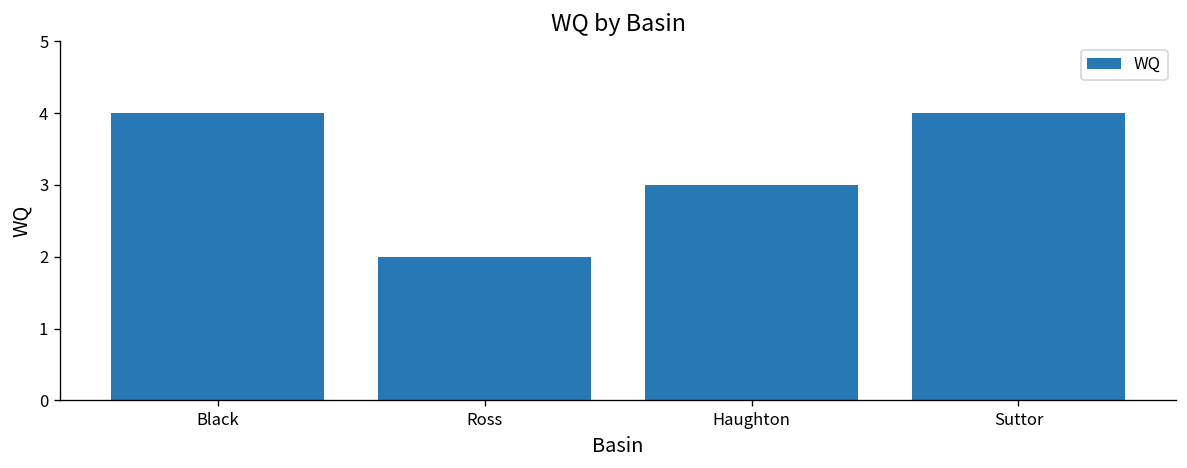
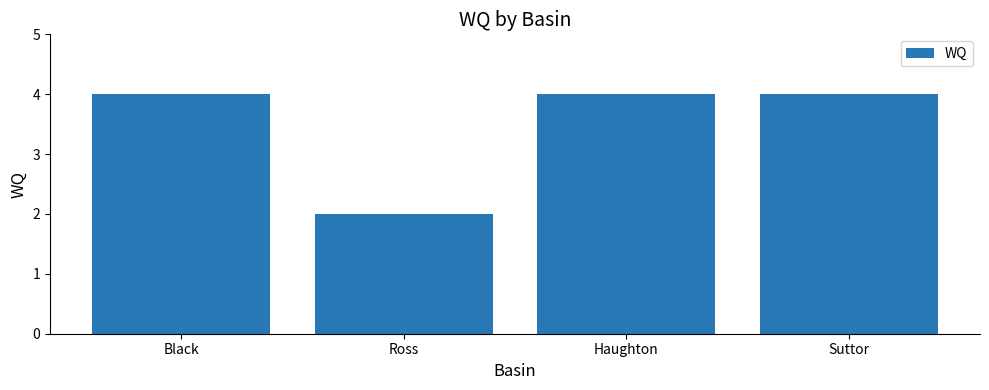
Haughton: 3 -> 4
